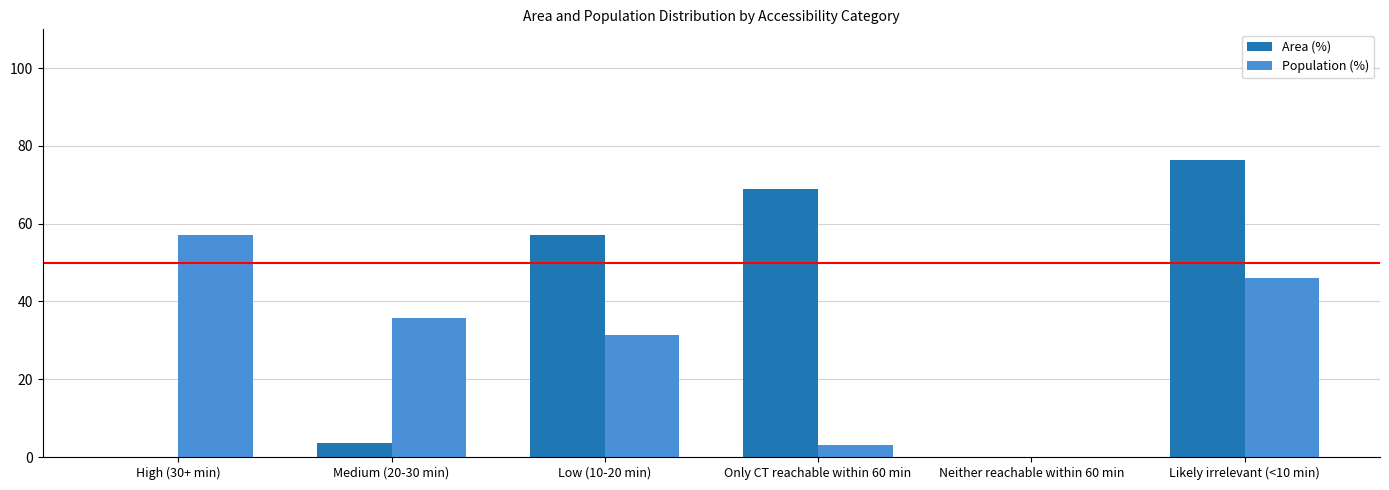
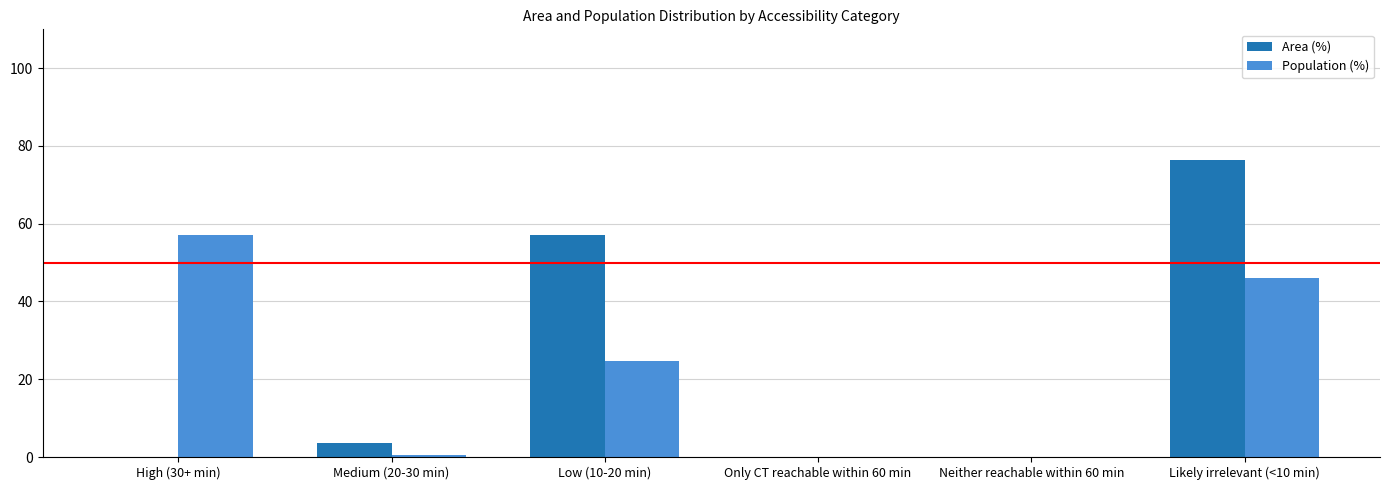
Population (%), Medium (20-30 min): 36 -> 0
Population (%), Low (10-20 min): 31 -> 25
Area (%), Only CT reachable within 60 min: 69 -> 0
Population (%), Only CT reachable within 60 min: 3 -> 0
